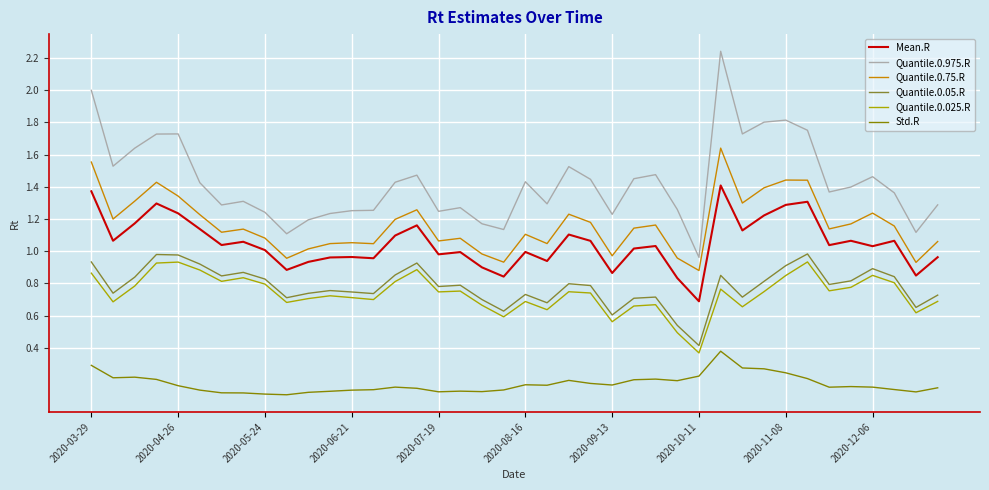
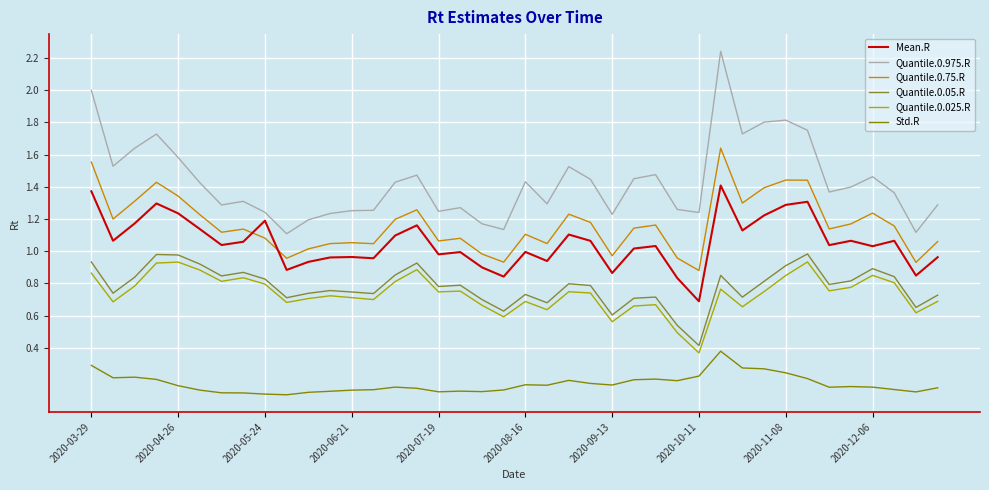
Quantile.0.975.R, 2020-04-26: 1.73 -> 1.58
Mean.R, 2020-05-24: 1.01 -> 1.19
Quantile.0.975.R, 2020-10-11: 0.96 -> 1.24
